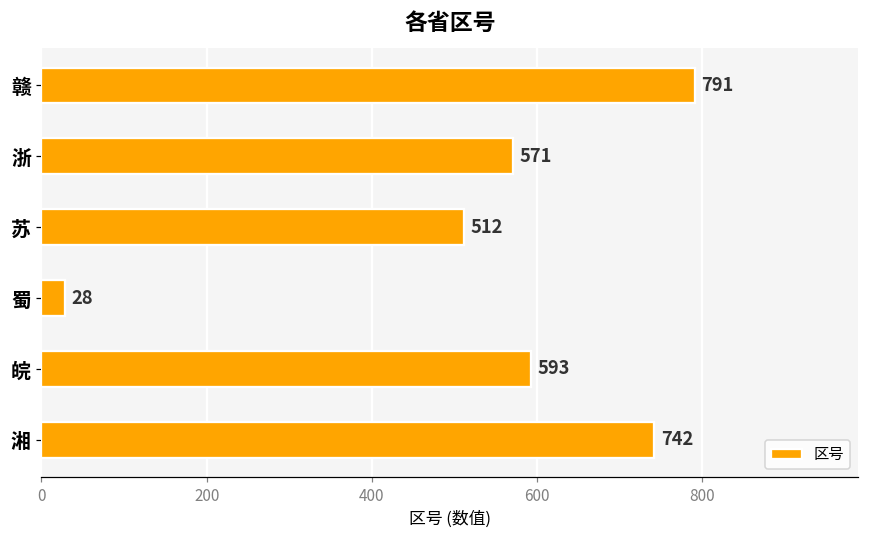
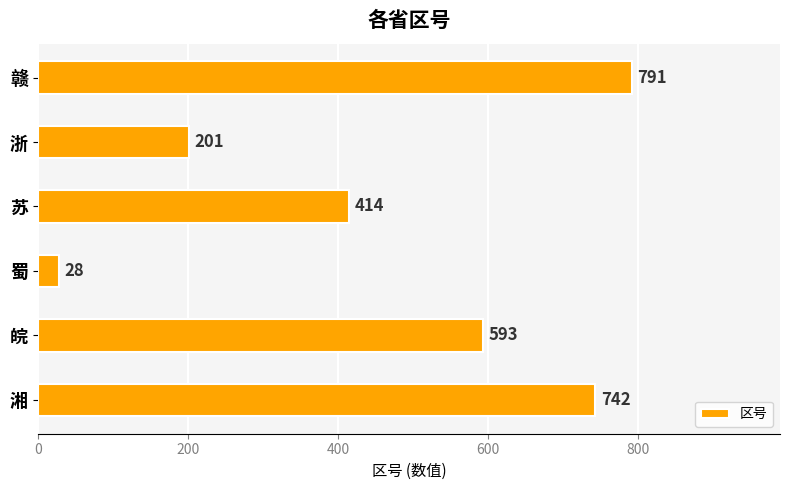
浙: 571 -> 201
苏: 512 -> 414
